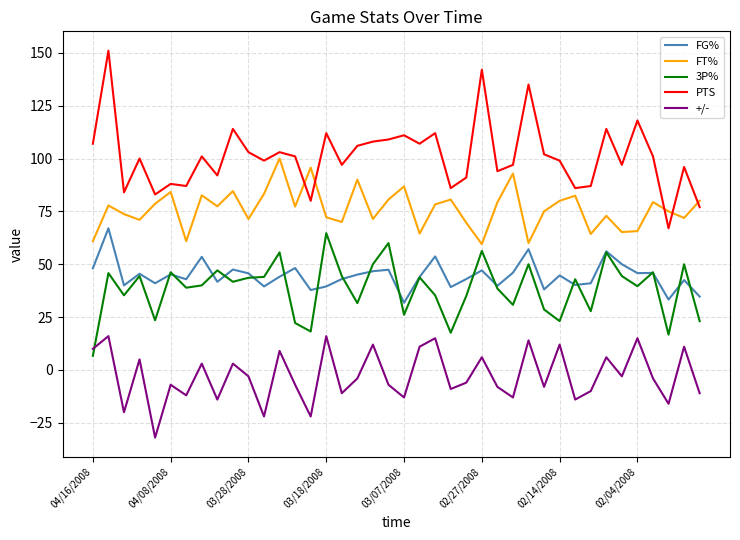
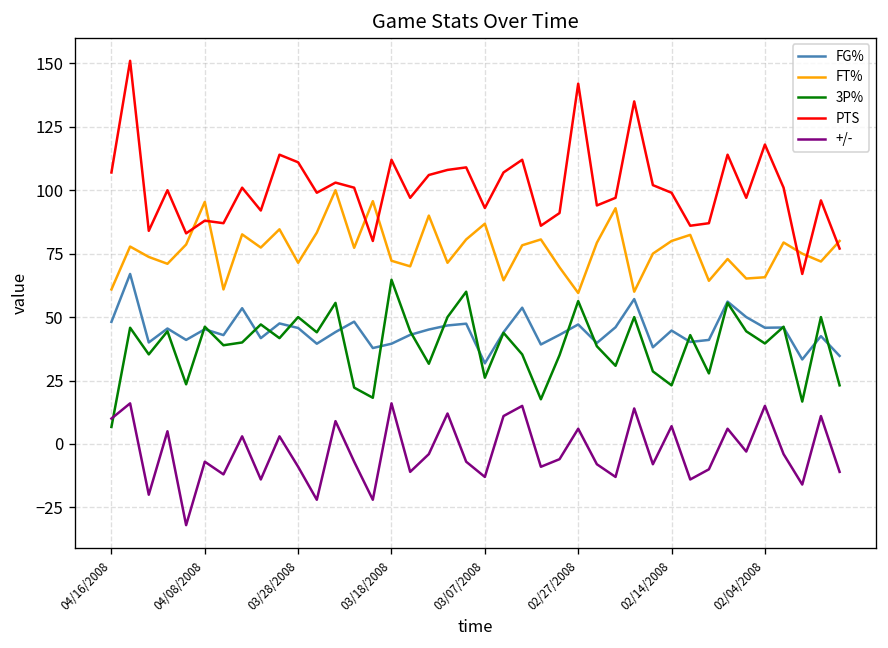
FT%, 04/08/2008: 84 -> 95
3P%, 03/28/2008: 44 -> 50
PTS, 03/28/2008: 103 -> 111
+/-, 03/28/2008: -3 -> -9
PTS, 03/07/2008: 111 -> 93
+/-, 02/14/2008: 12 -> 7
